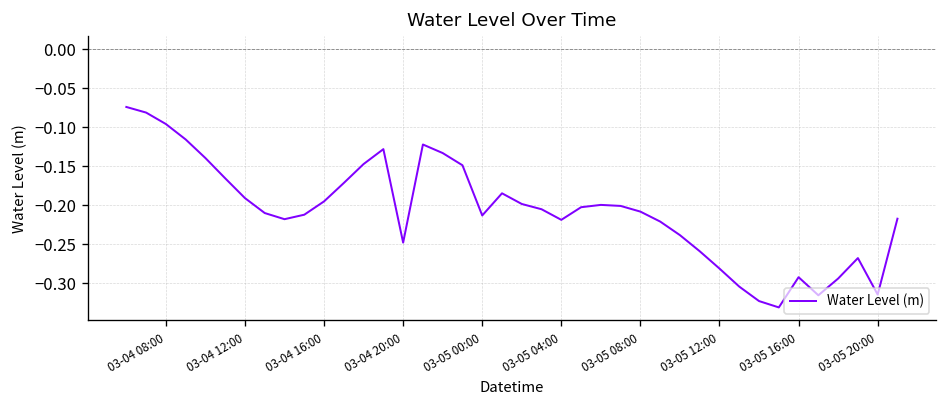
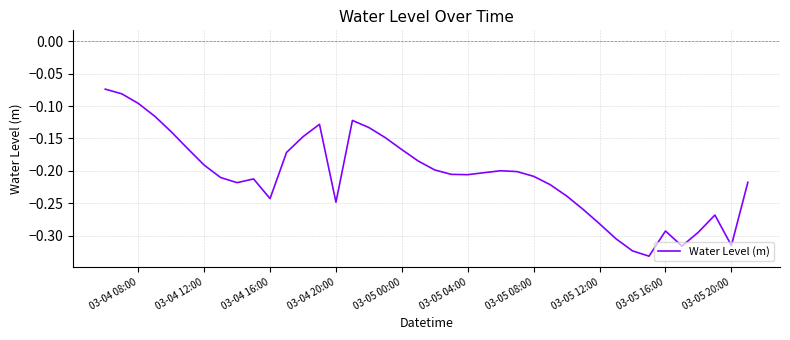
03-04 16:00: -0.20 -> -0.24
03-05 00:00: -0.21 -> -0.17
03-05 04:00: -0.22 -> -0.21
